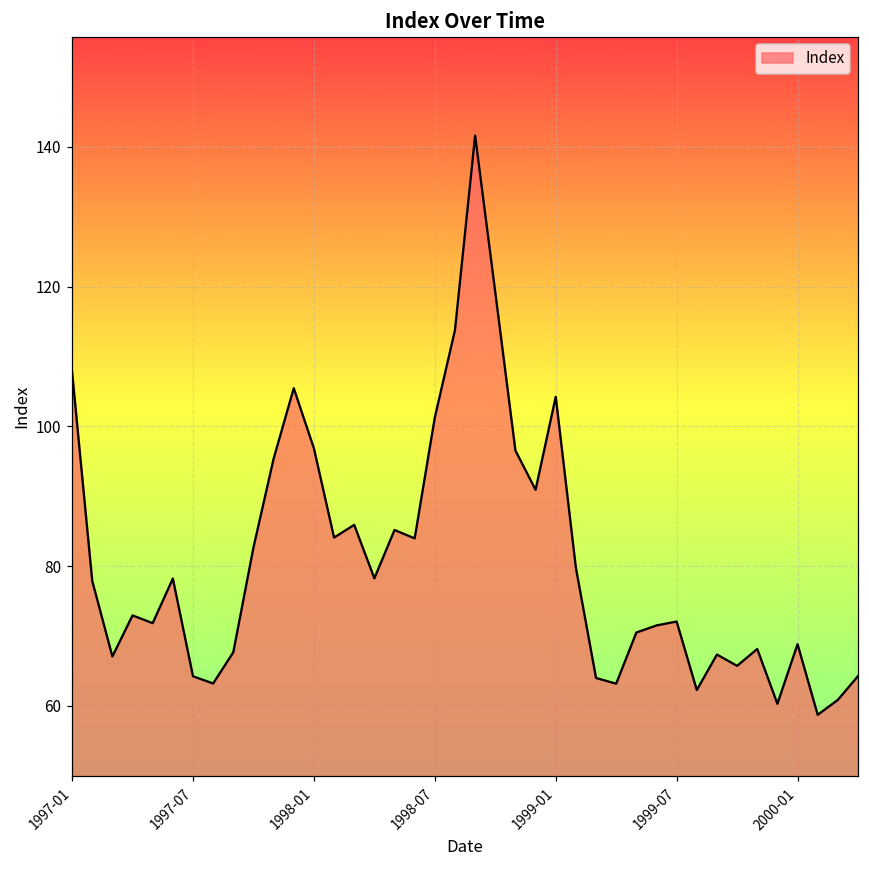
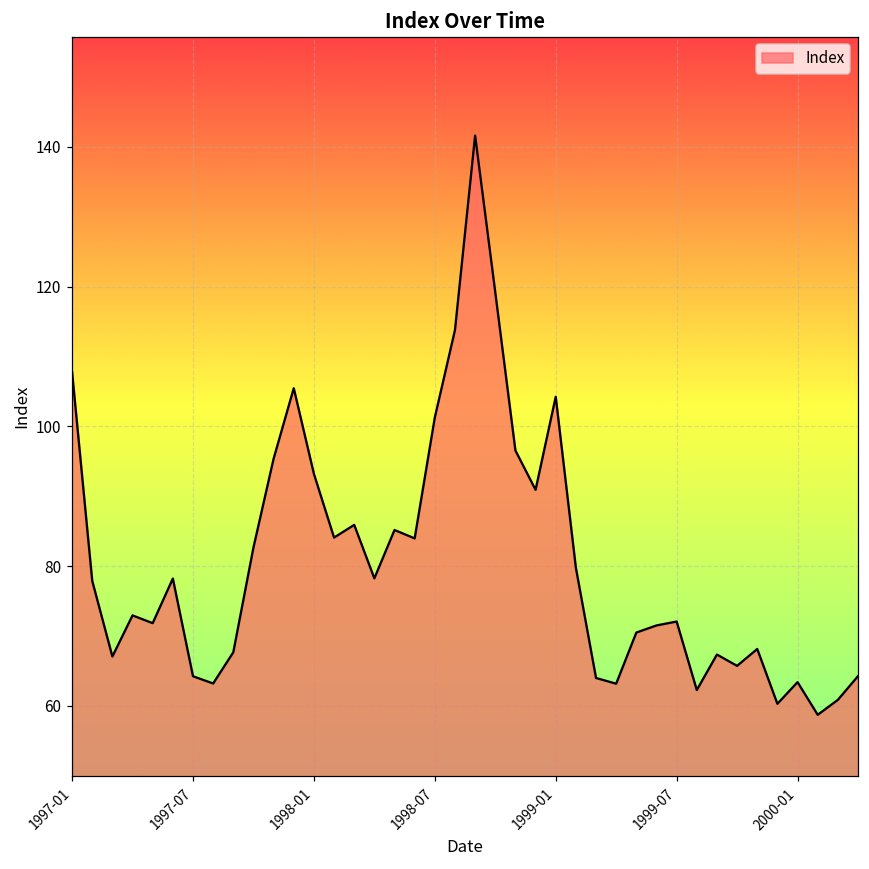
1998-01: 97 -> 93
2000-01: 69 -> 63
